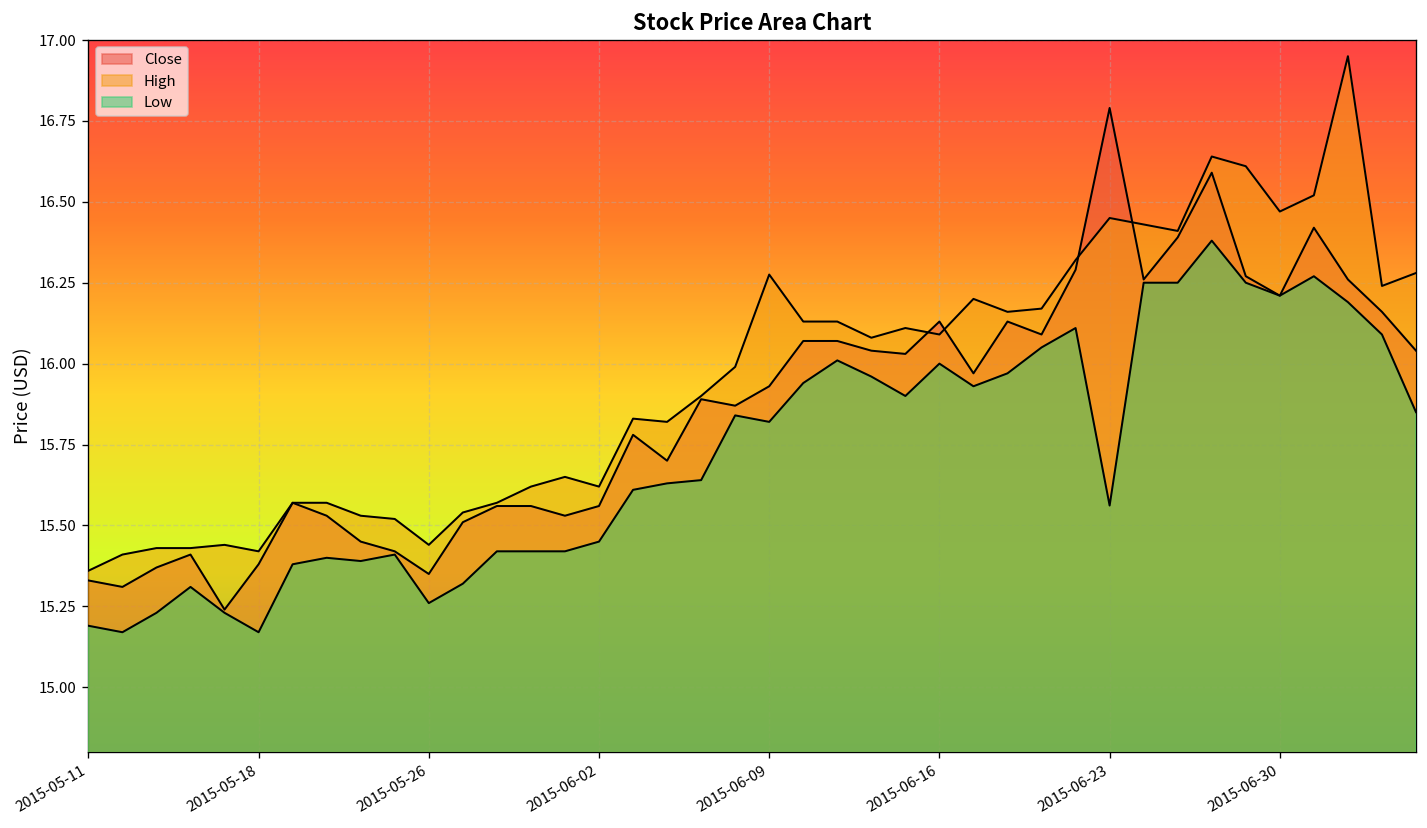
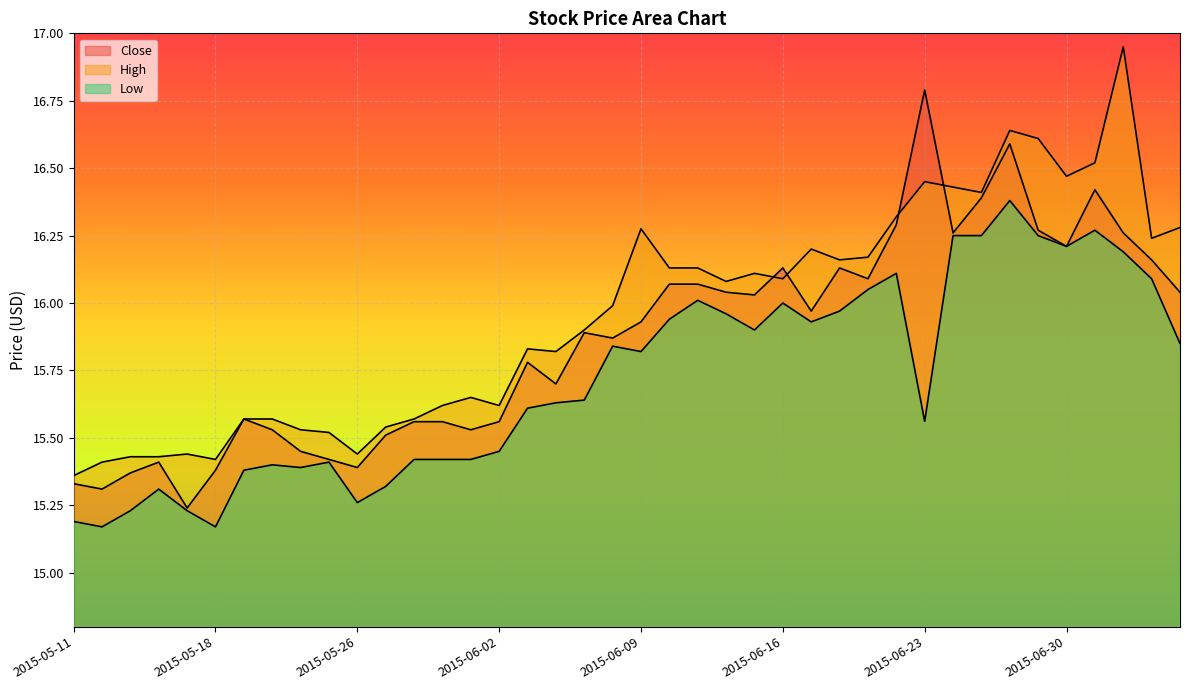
Close, 2015-05-26: 15.35 -> 15.39
